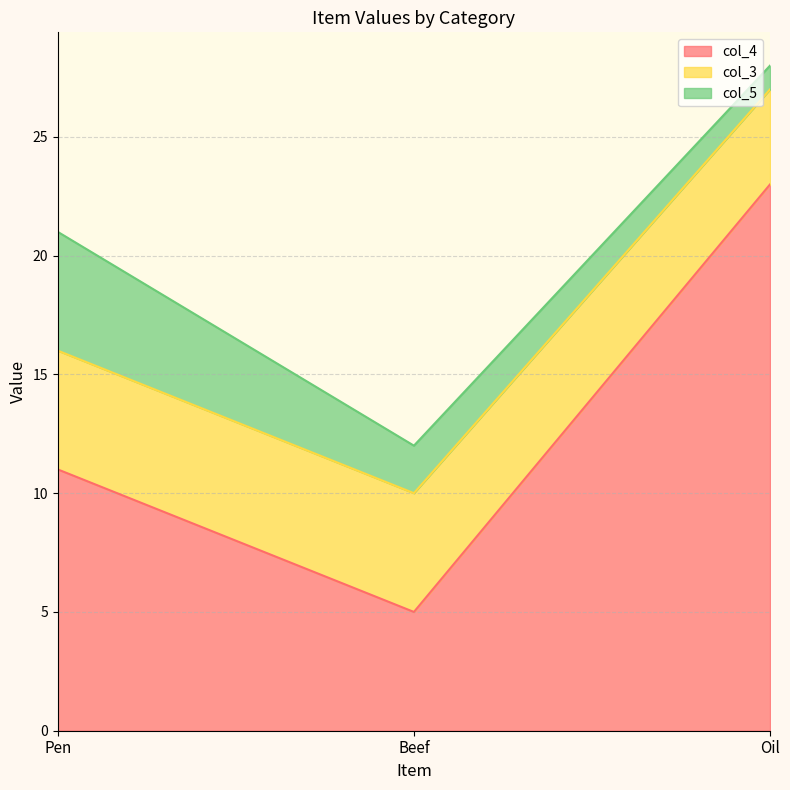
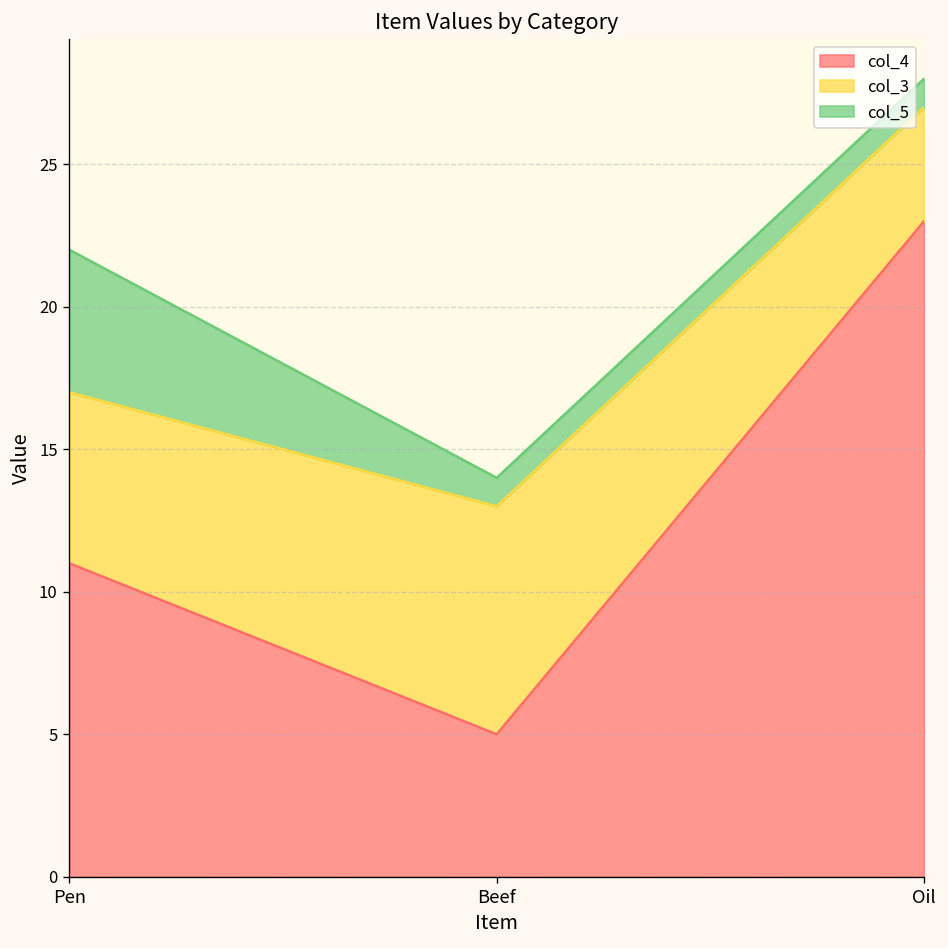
col_3, Pen: 5 -> 6
col_3, Beef: 5 -> 8
col_5, Beef: 2 -> 1
